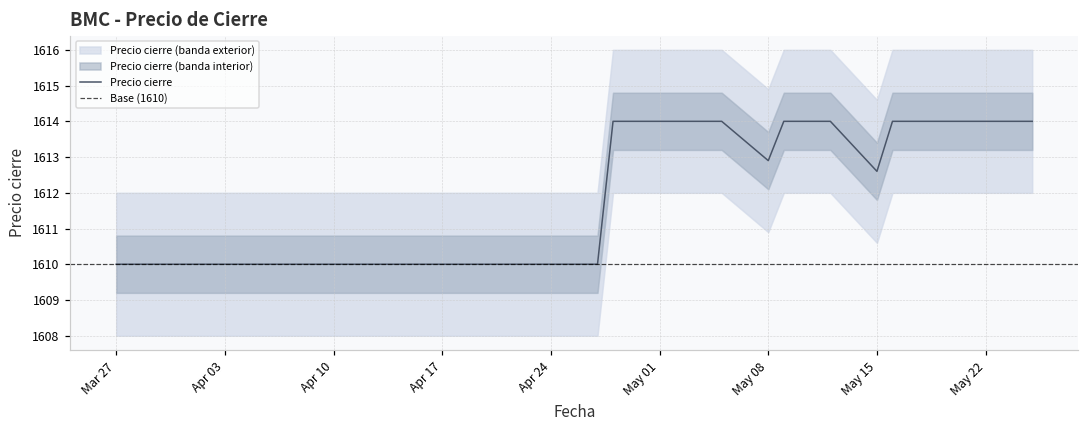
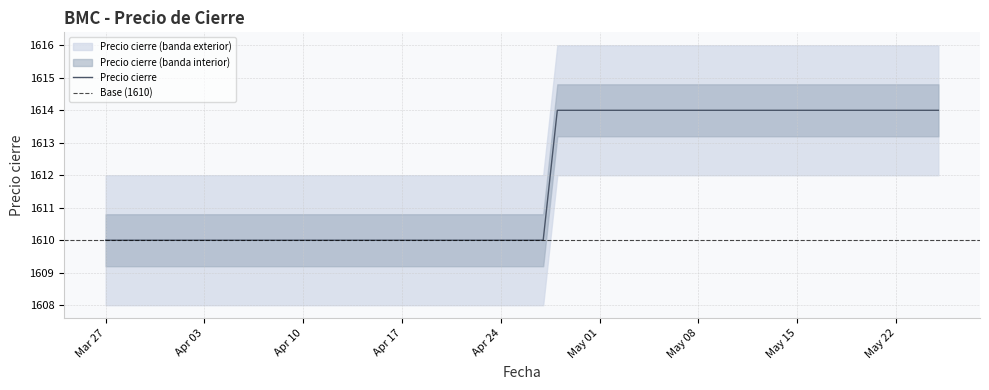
Precio cierre, May 08: 1612.9 -> 1614.0
Precio cierre, May 15: 1612.6 -> 1614.0
